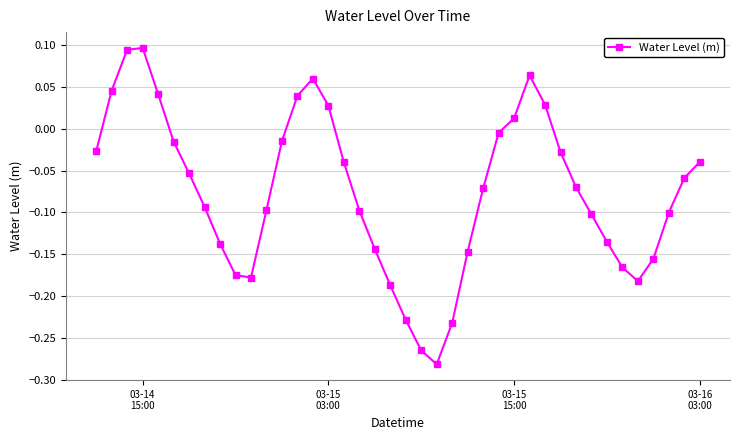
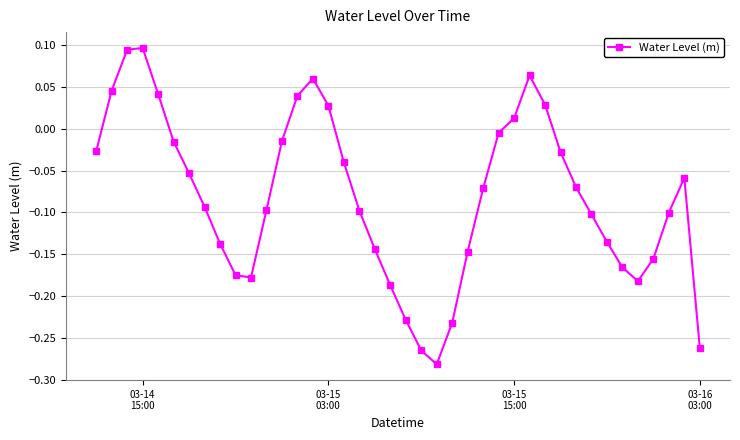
03-16 03:00: -0.04 -> -0.26
